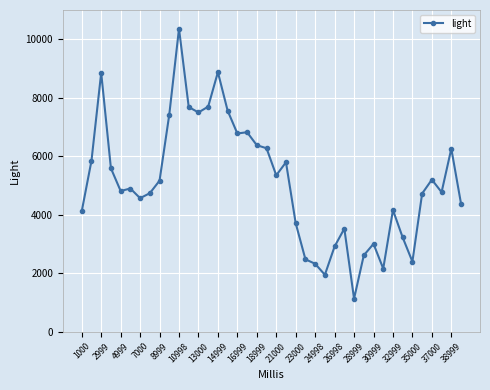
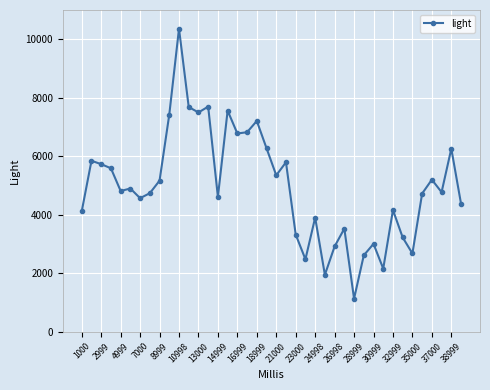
2999: 8900 -> 5700
14999: 8900 -> 4600
18999: 6400 -> 7200
23000: 3700 -> 3300
24998: 2300 -> 3900
35000: 2400 -> 2700
